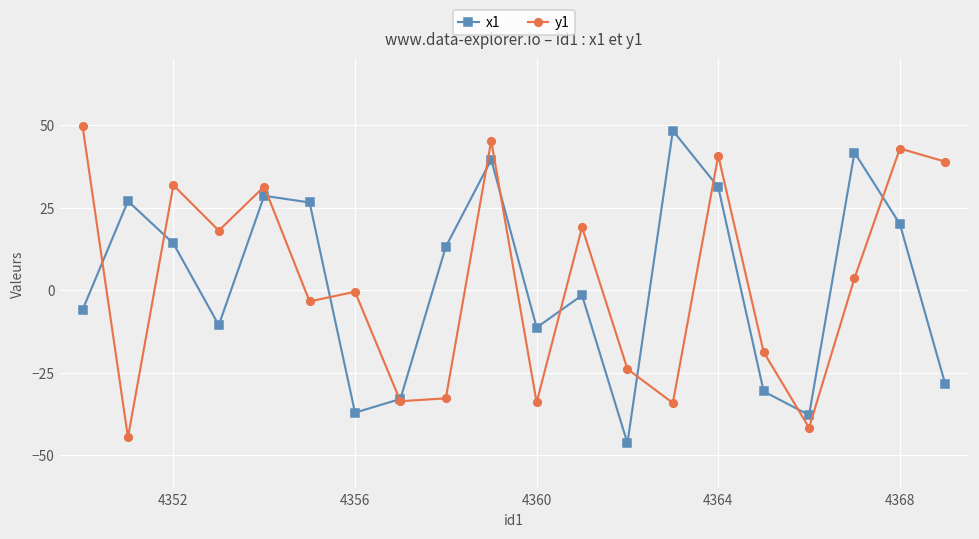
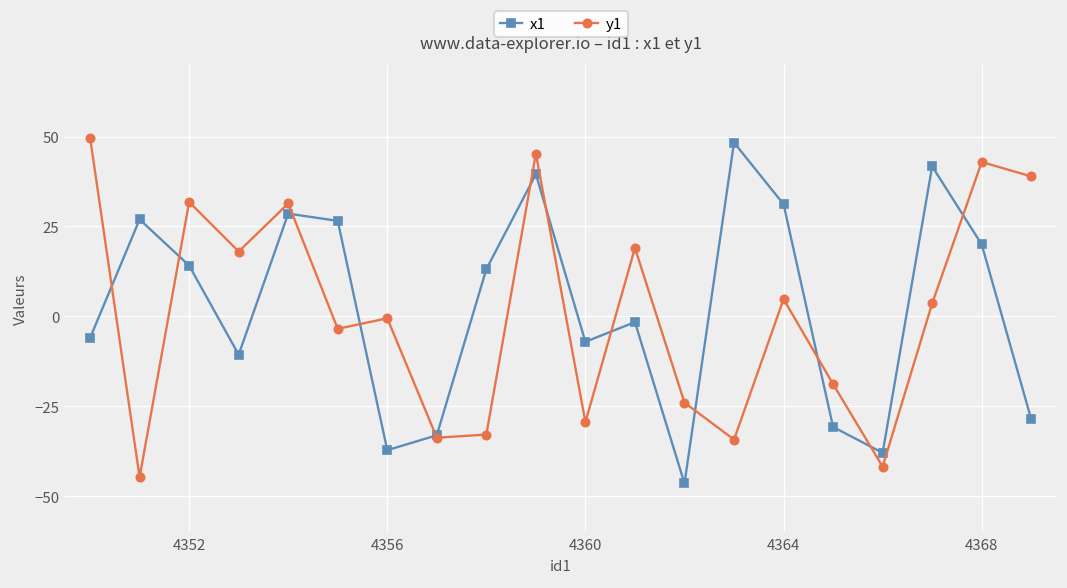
x1, 4360: -11 -> -7
y1, 4360: -34 -> -29
y1, 4364: 41 -> 5
